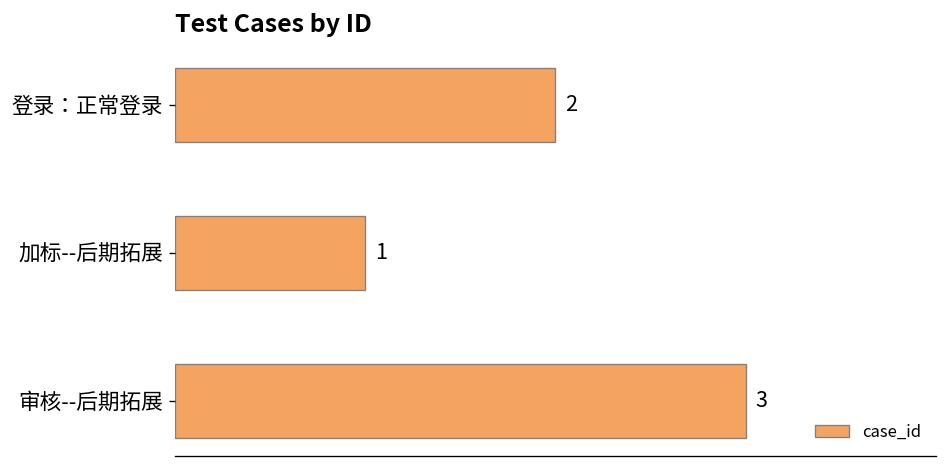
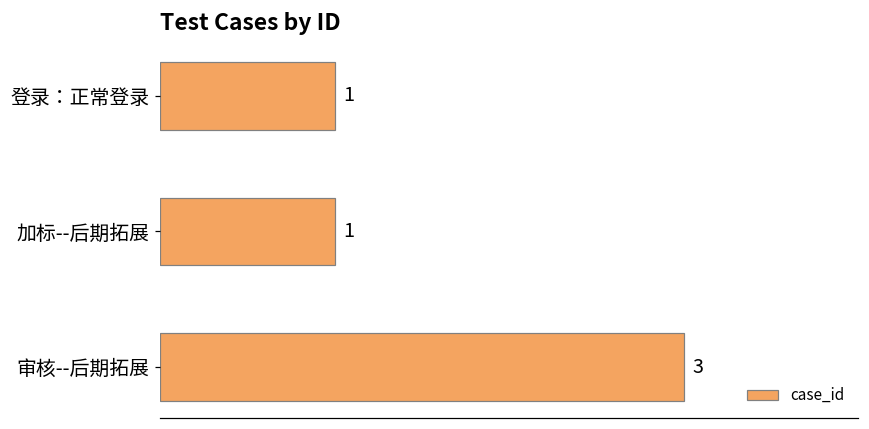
登录：正常登录: 2 -> 1
